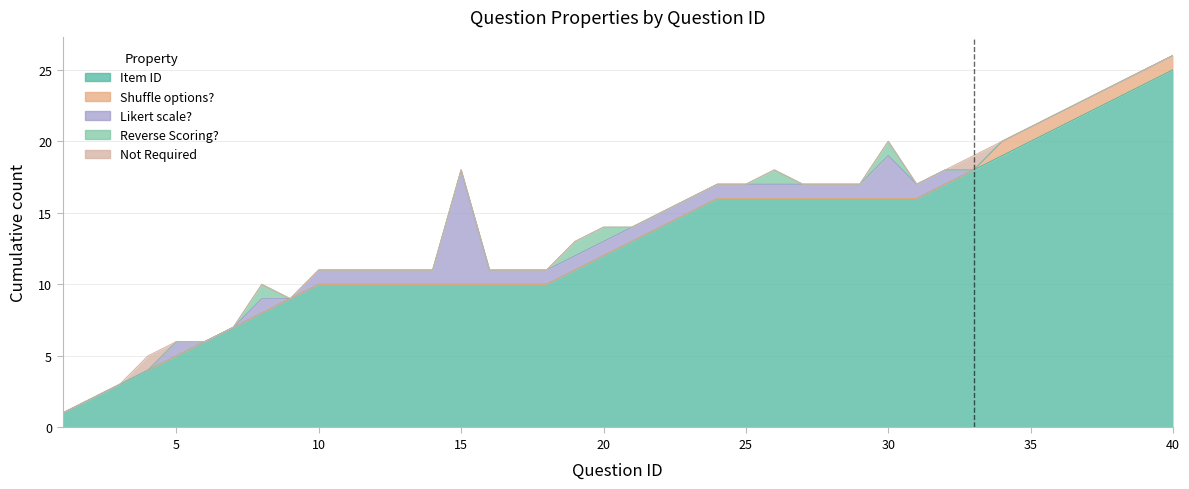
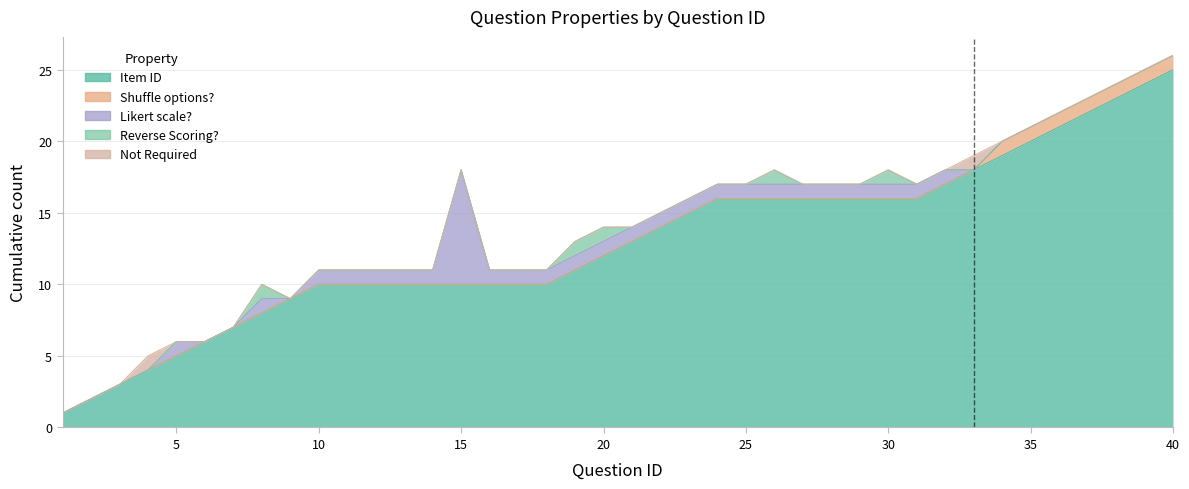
Likert scale?, 30: 3 -> 1
